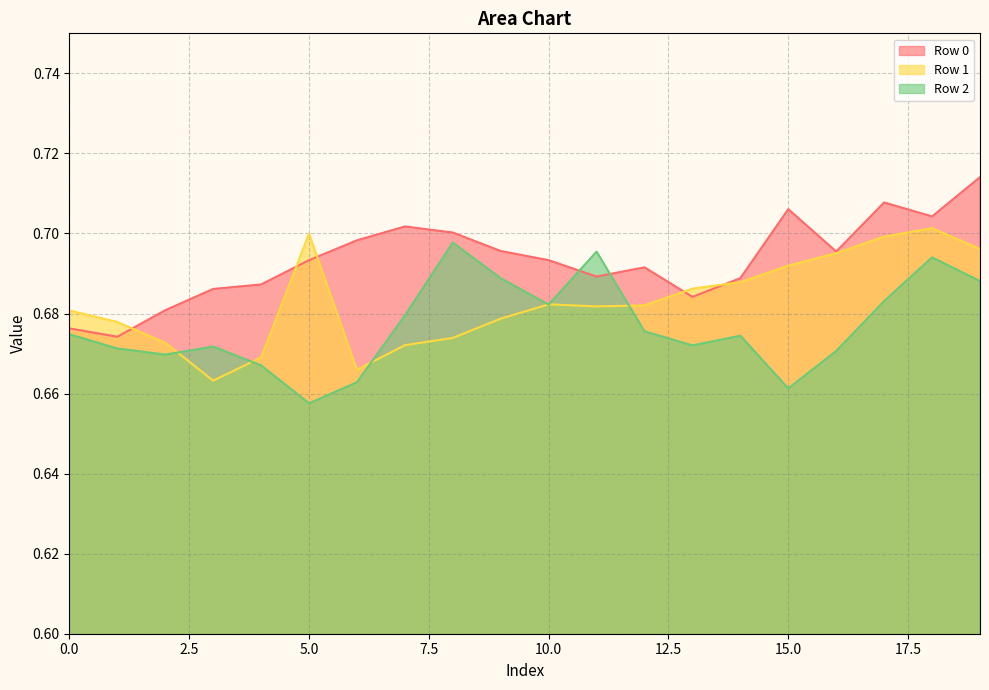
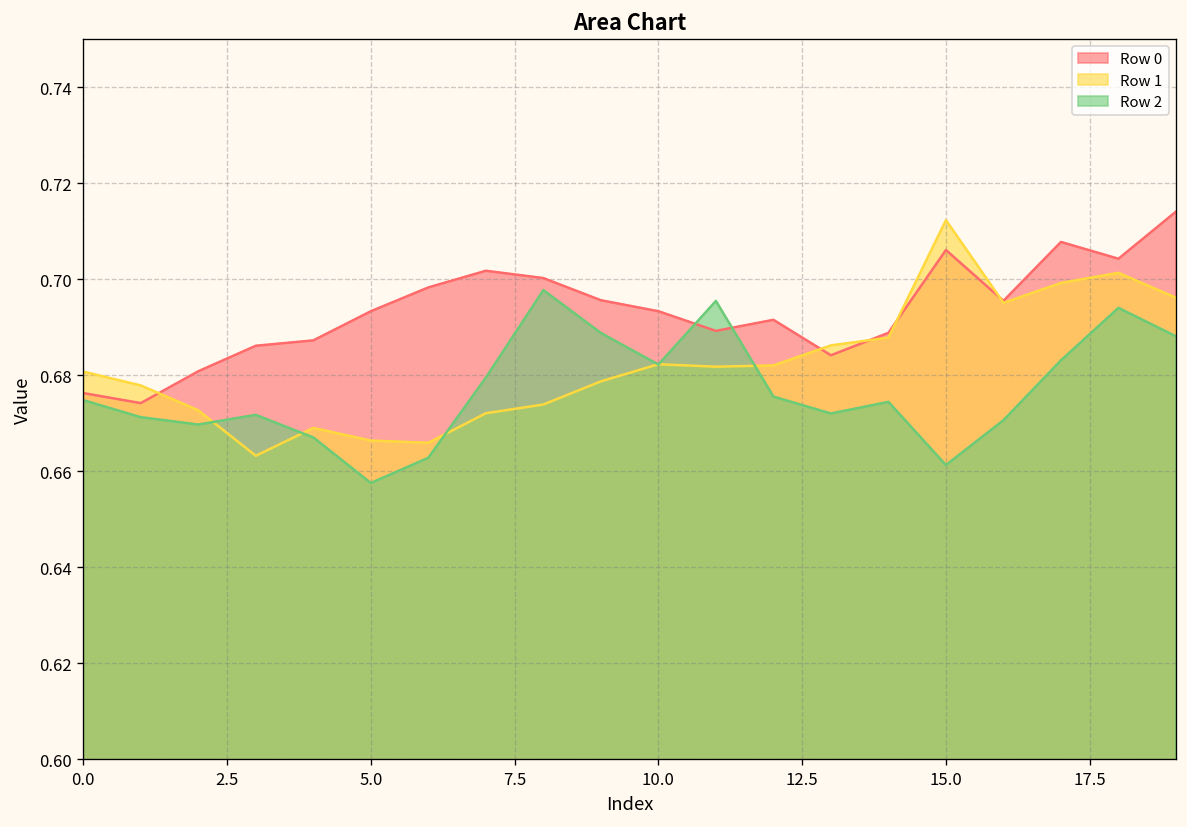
Row 1, 5.0: 0.700 -> 0.666
Row 1, 15.0: 0.692 -> 0.712
